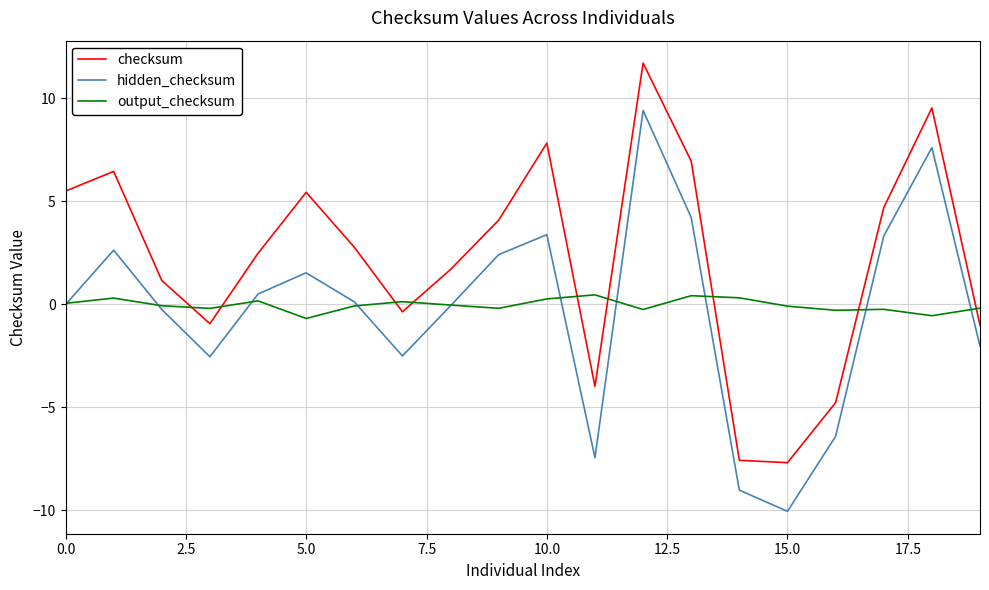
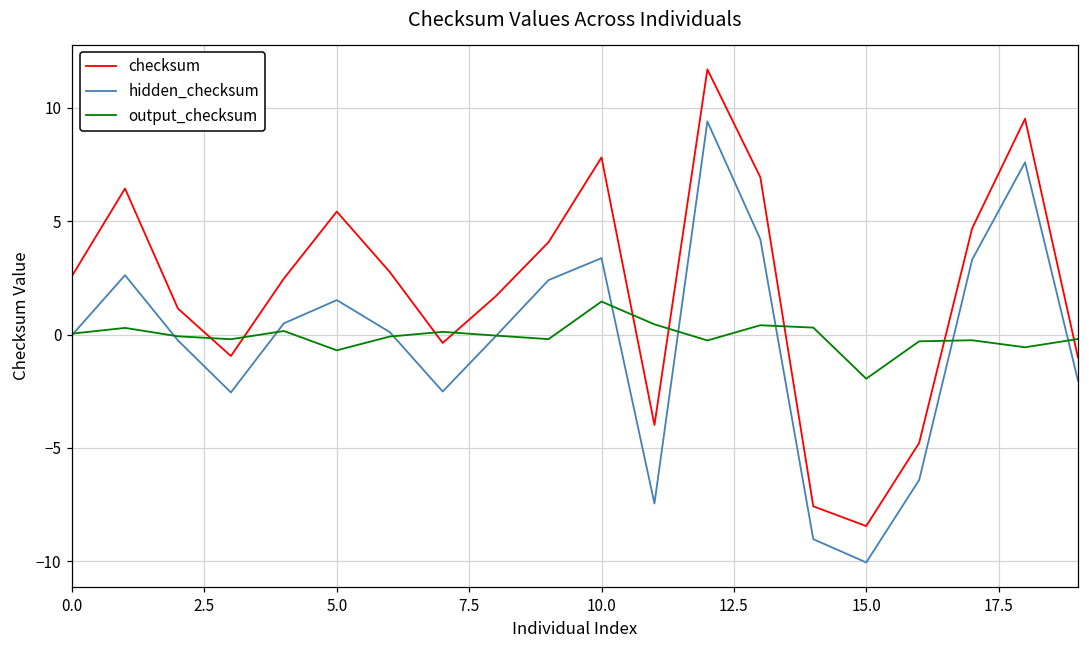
checksum, 0.0: 5.5 -> 2.6
output_checksum, 10.0: 0.3 -> 1.5
checksum, 15.0: -7.7 -> -8.4
output_checksum, 15.0: -0.1 -> -1.9
